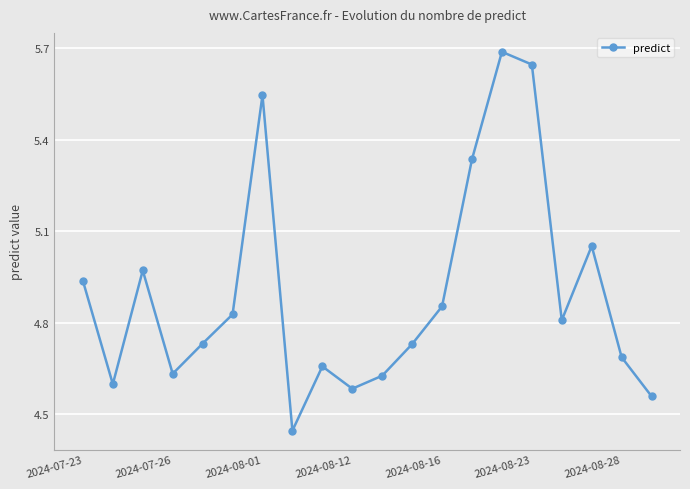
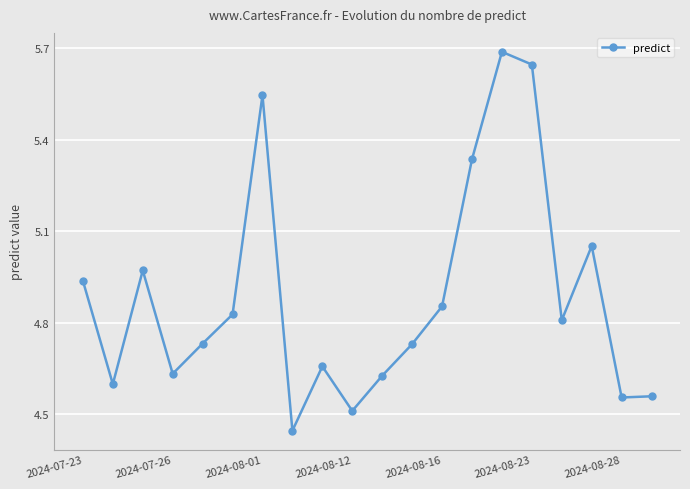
2024-08-12: 4.58 -> 4.51
2024-08-28: 4.69 -> 4.56
